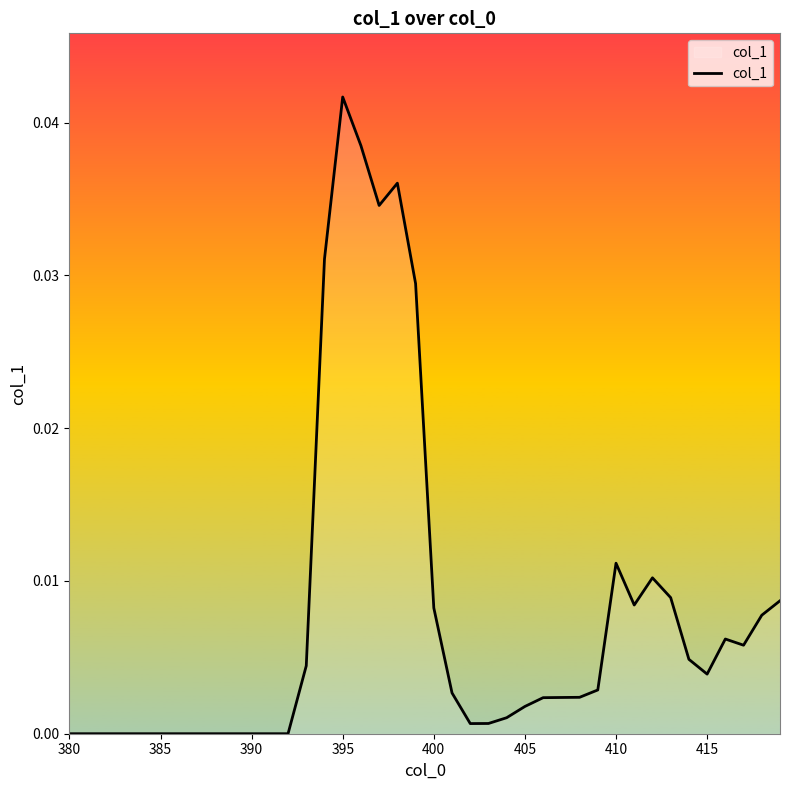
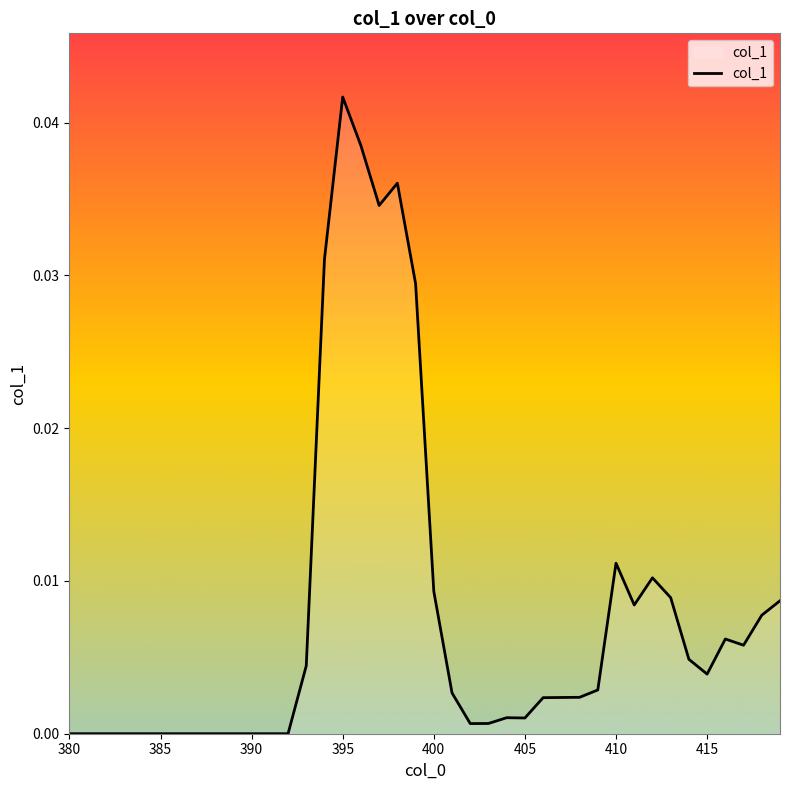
400: 0.0082 -> 0.0093
405: 0.0018 -> 0.0010
